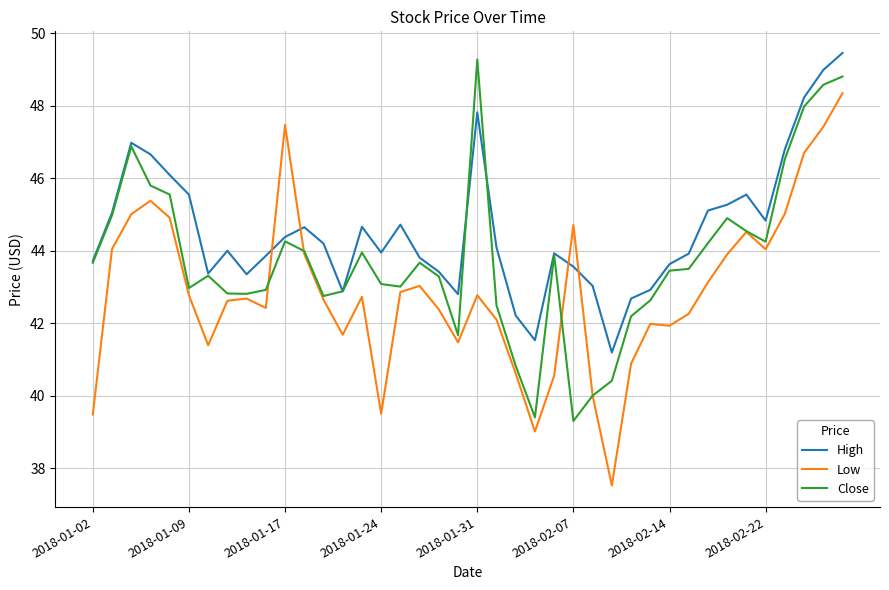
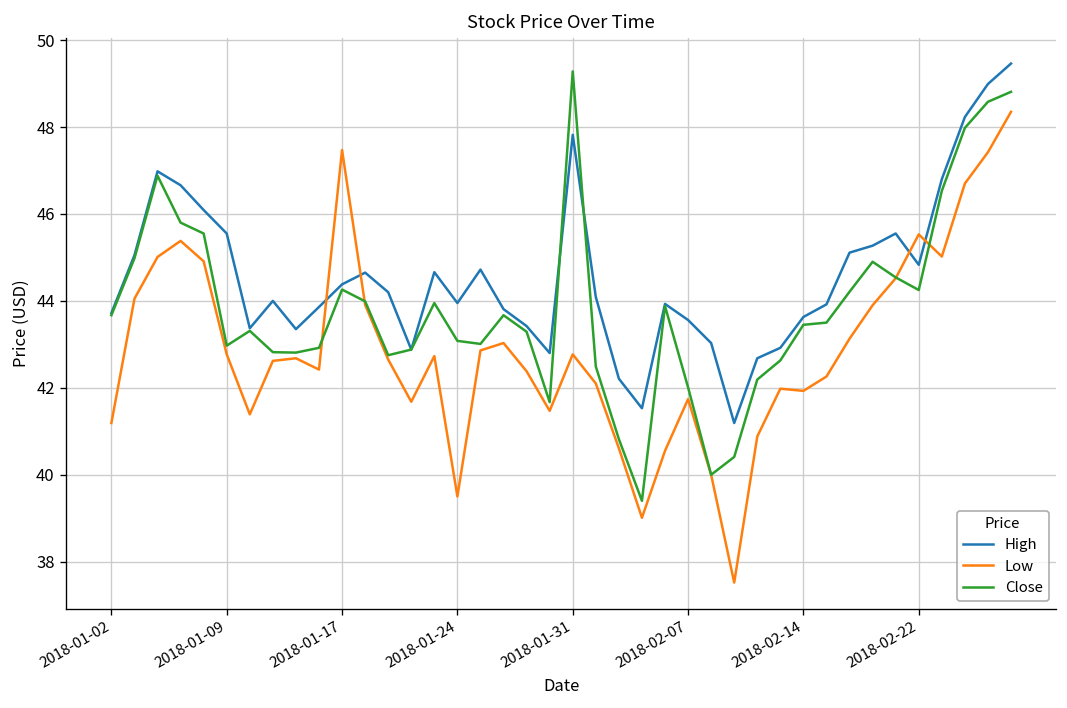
Low, 2018-01-02: 39.5 -> 41.2
Low, 2018-02-07: 44.7 -> 41.7
Close, 2018-02-07: 39.3 -> 42.0
Low, 2018-02-22: 44.0 -> 45.5
